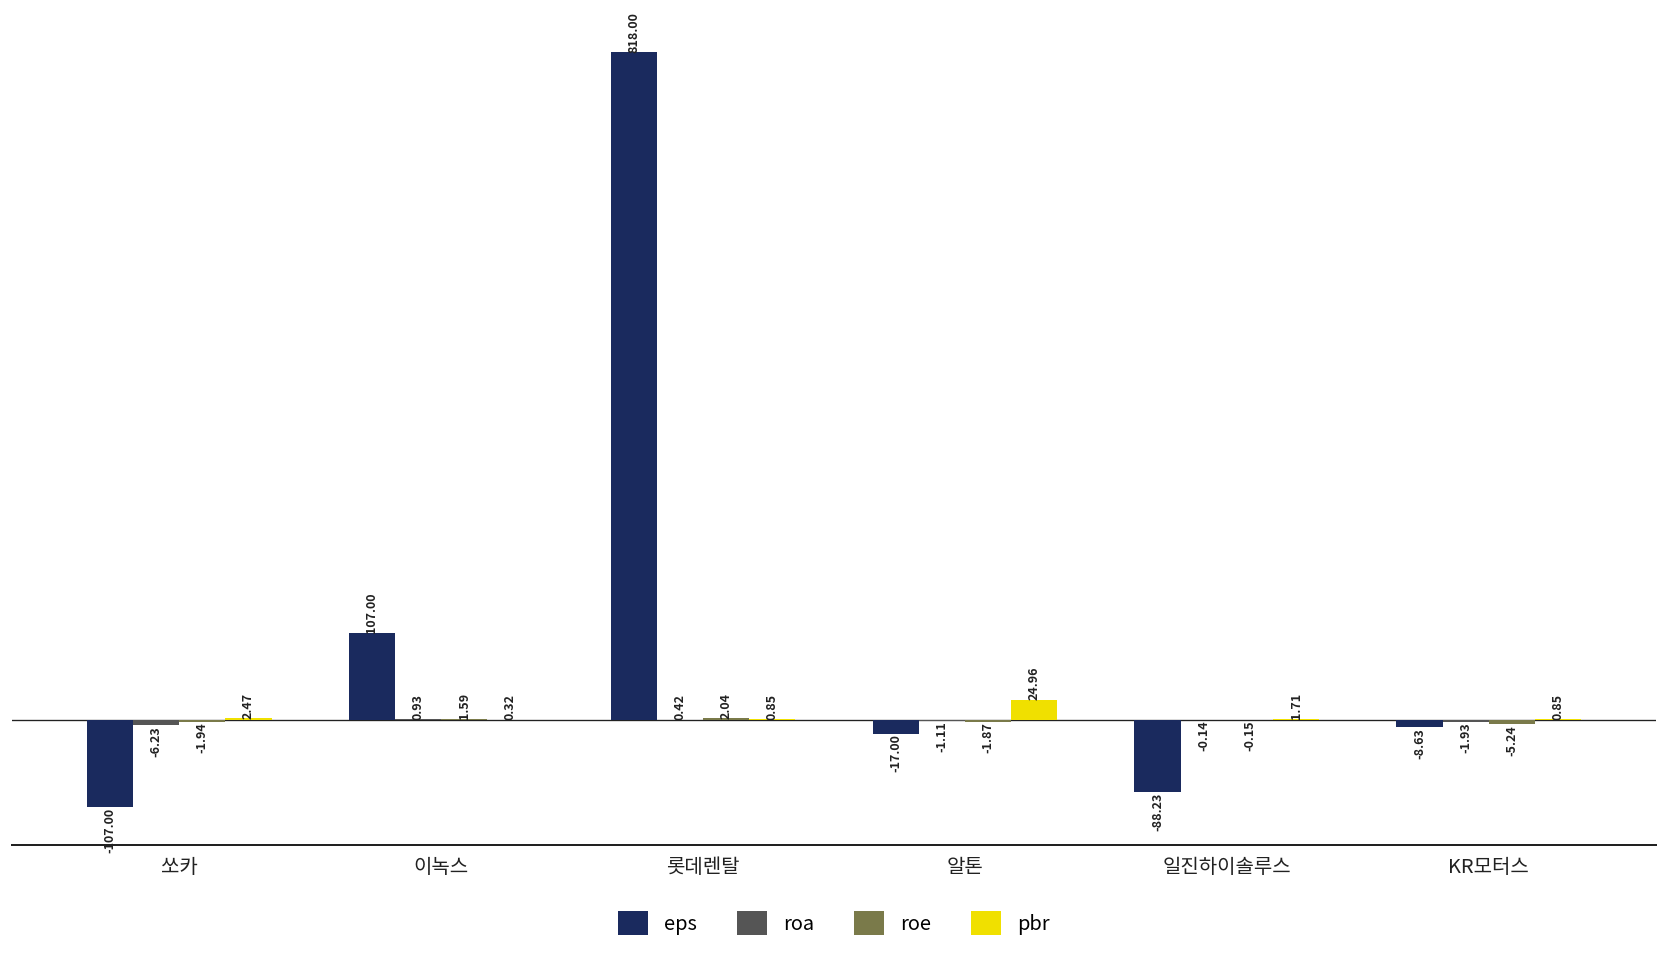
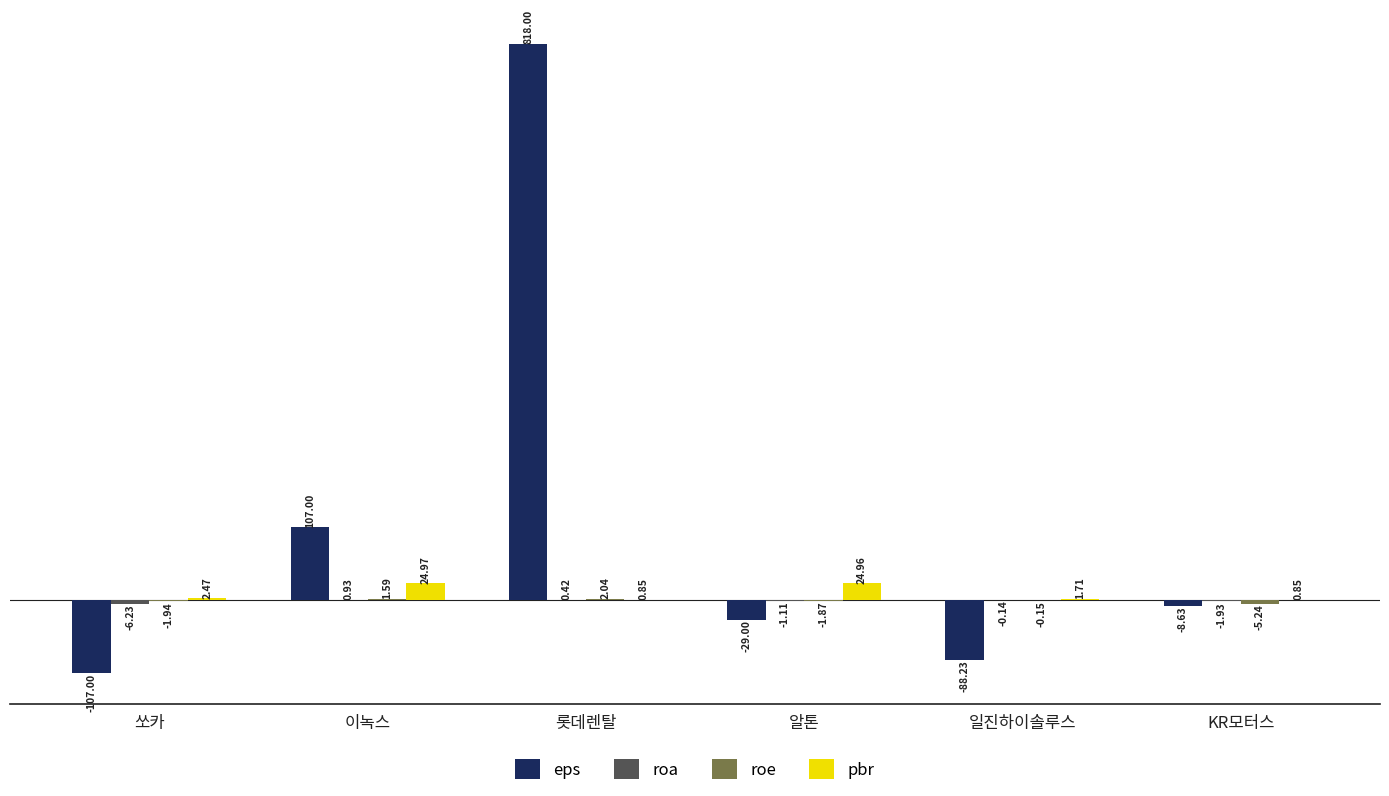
pbr, 이녹스: 0.32 -> 24.97
eps, 알톤: -17.00 -> -29.00
